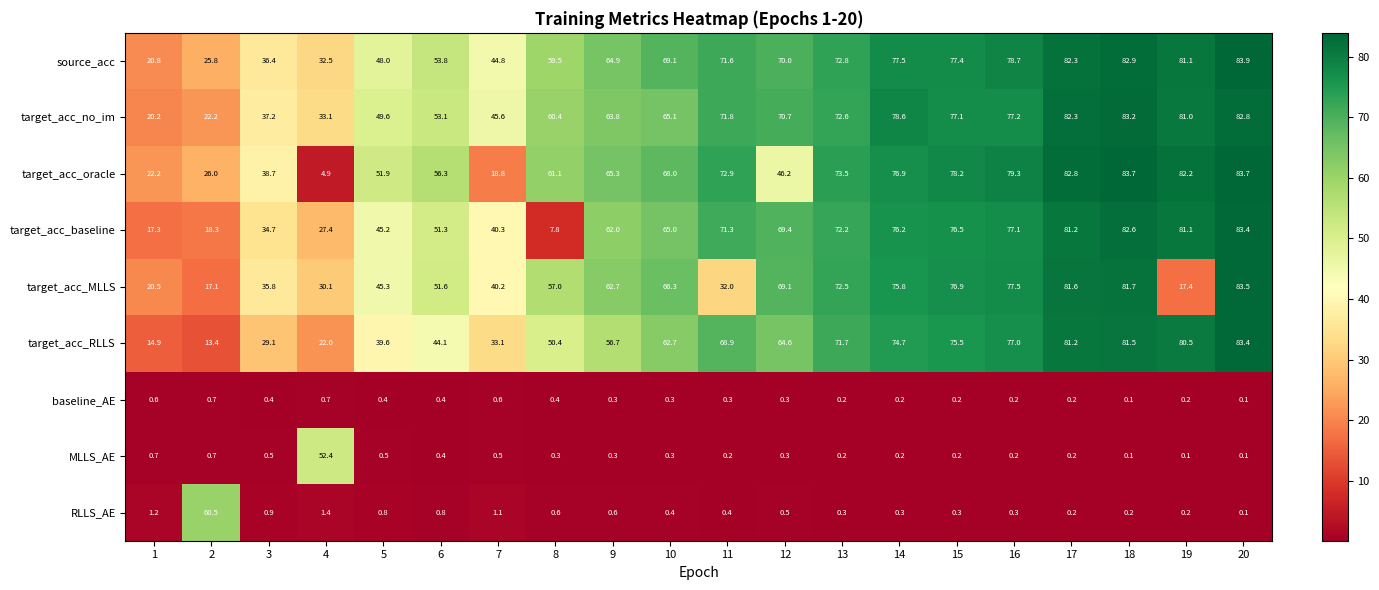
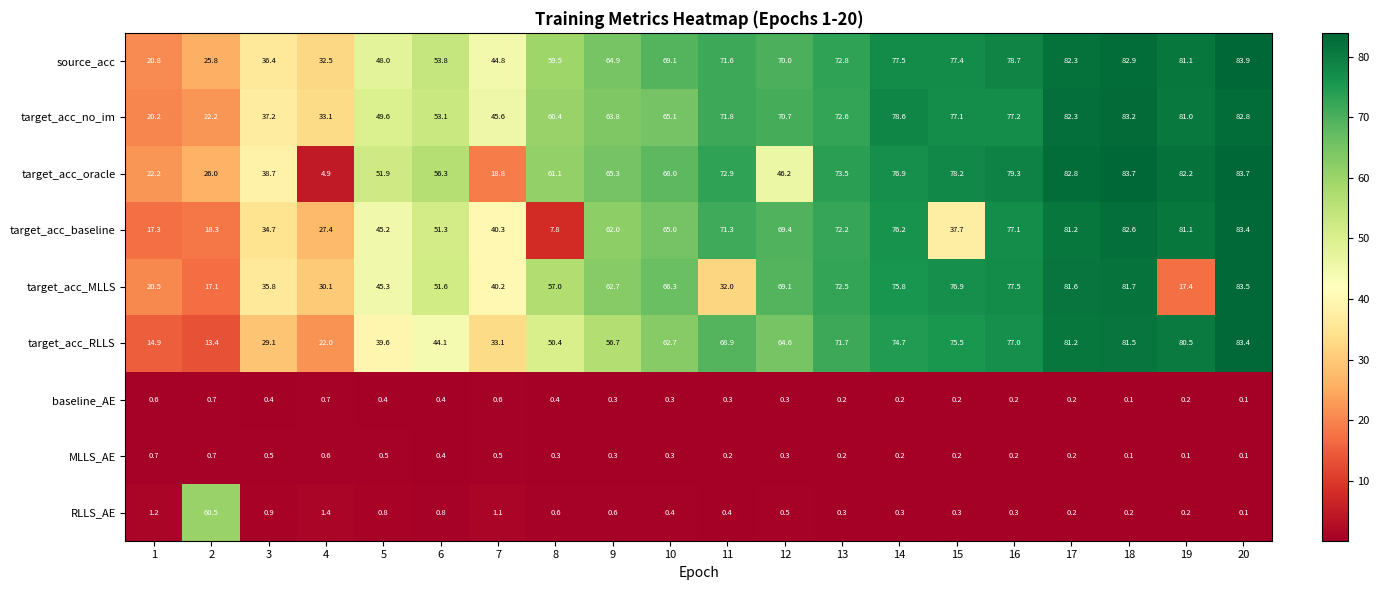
target_acc_baseline, 15: 76.5 -> 37.7
MLLS_AE, 4: 52.4 -> 0.6
